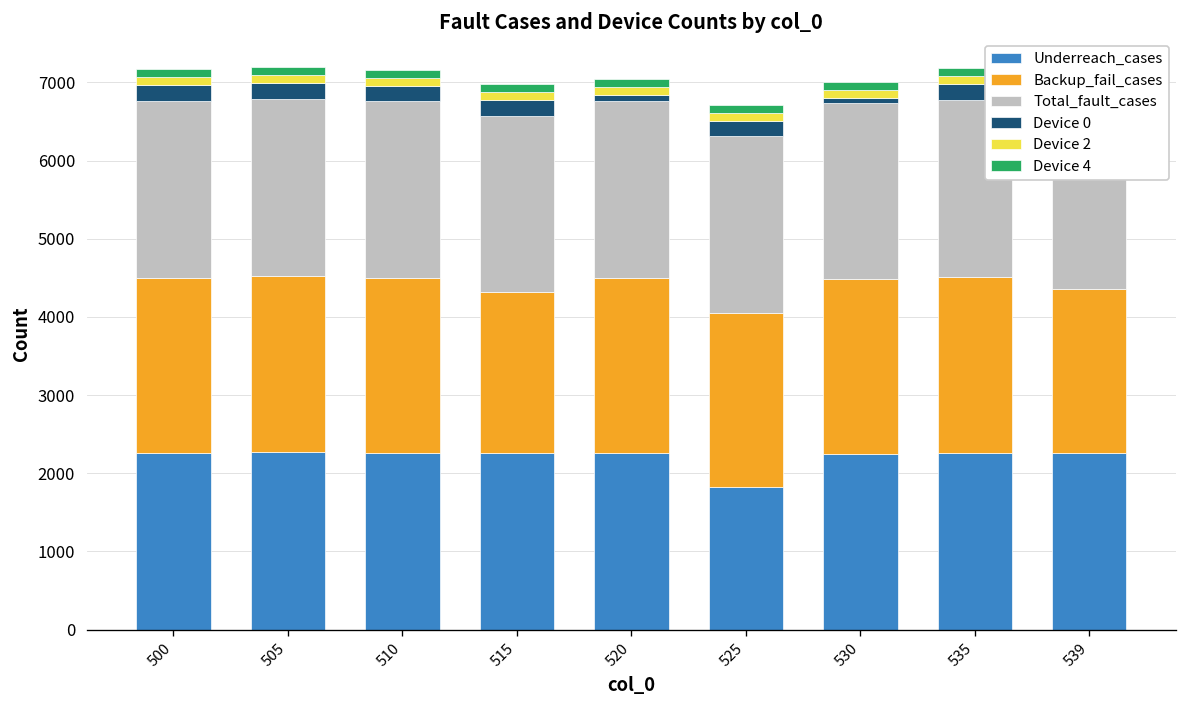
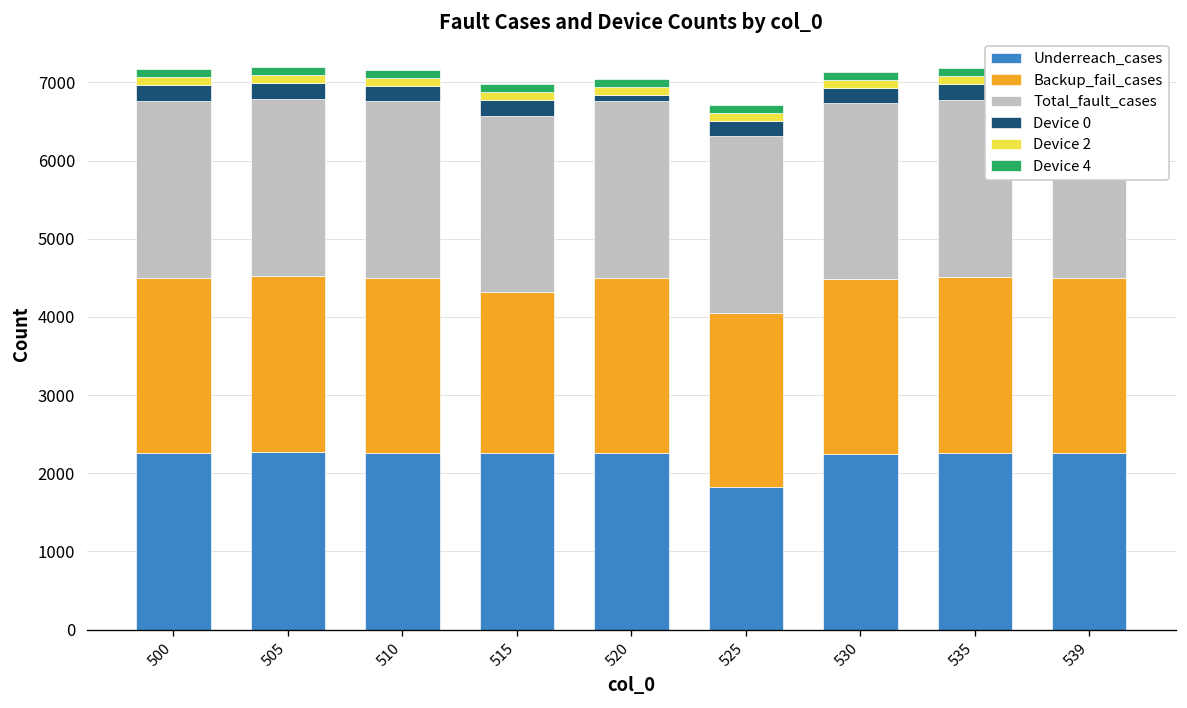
Device 0, 530: 100 -> 200
Backup_fail_cases, 539: 2100 -> 2200
